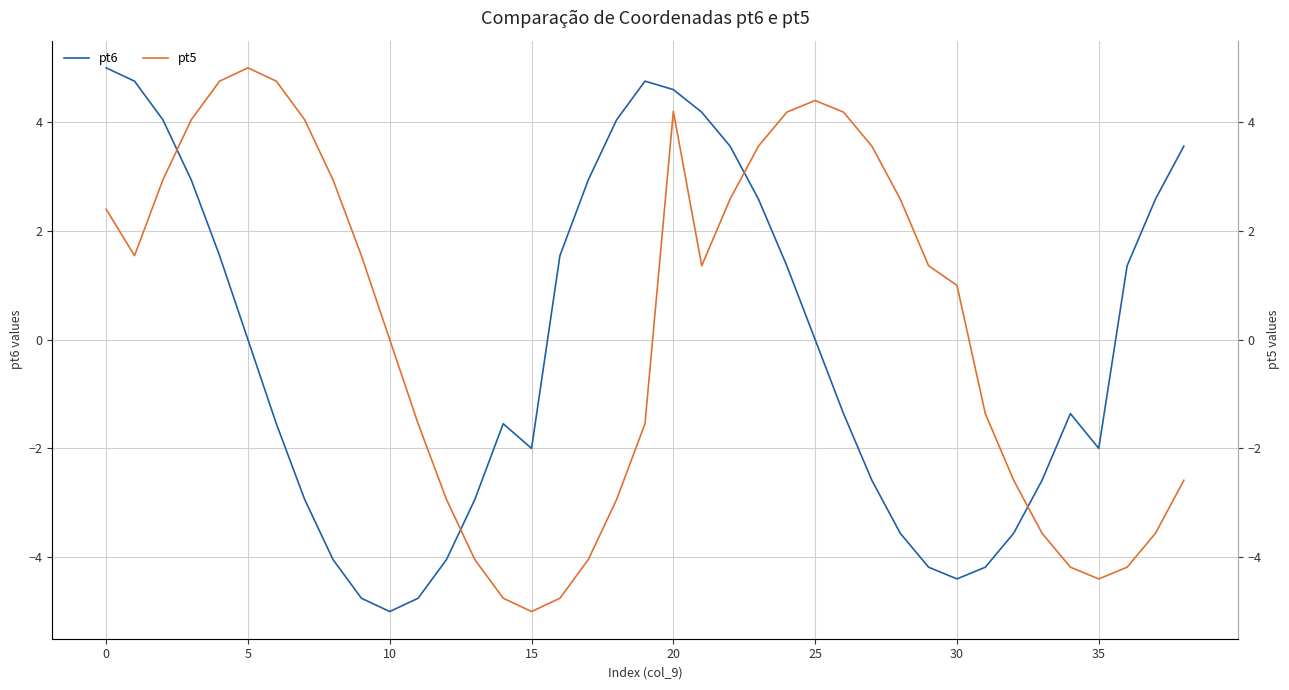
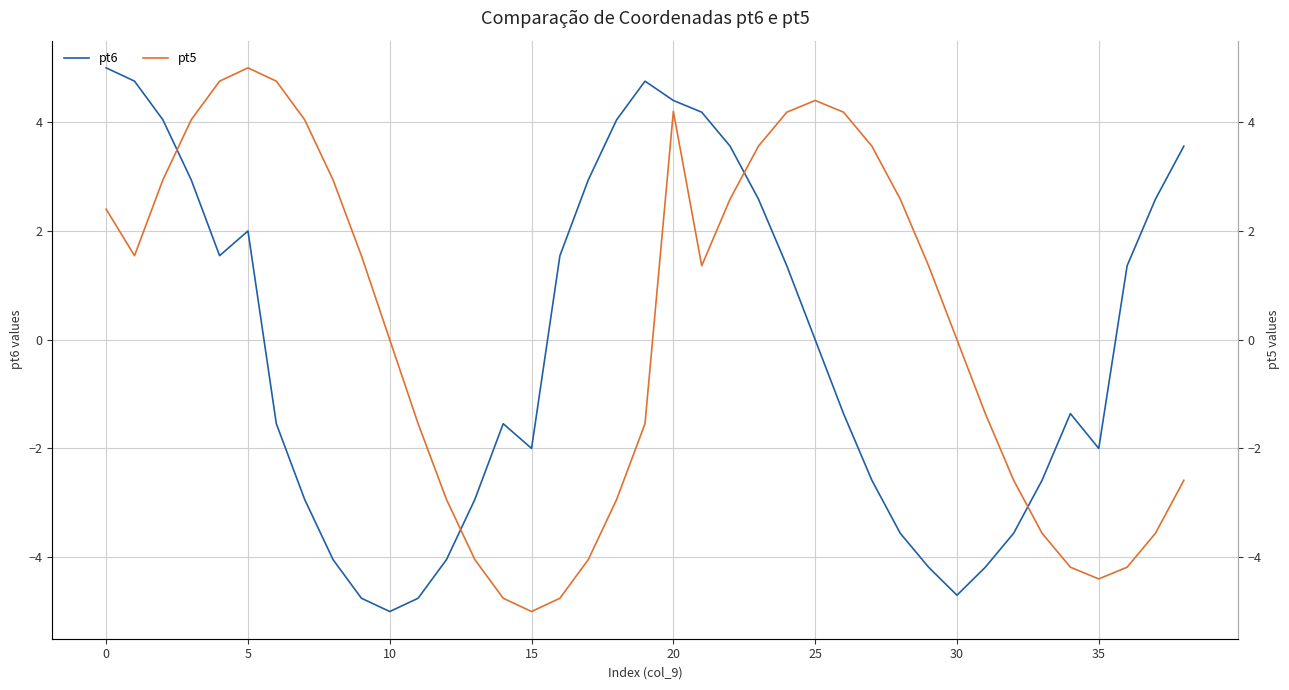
pt6, 5: 0 -> 2
pt6, 20: 4.6 -> 4.4
pt6, 30: -4.4 -> -4.7
pt5, 30: 1 -> 0
